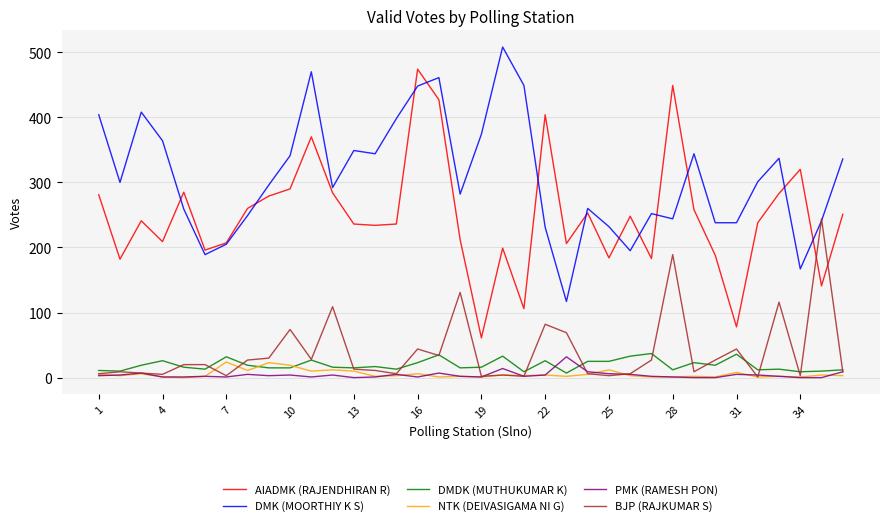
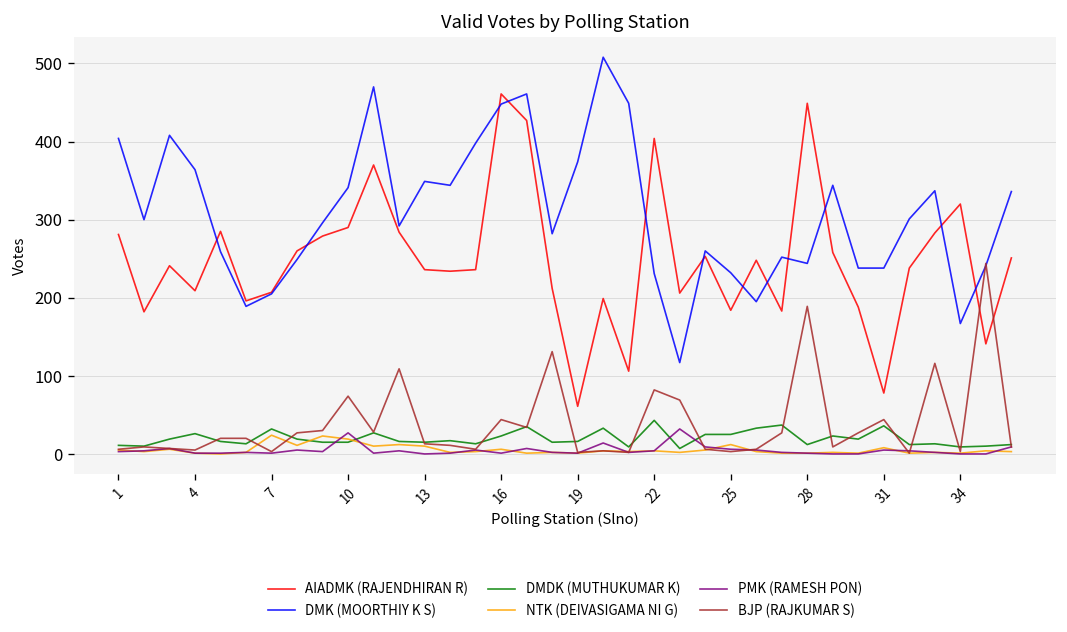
PMK (RAMESH PON), 10: 0 -> 30
AIADMK (RAJENDHIRAN R), 16: 470 -> 460
DMDK (MUTHUKUMAR K), 22: 30 -> 40
